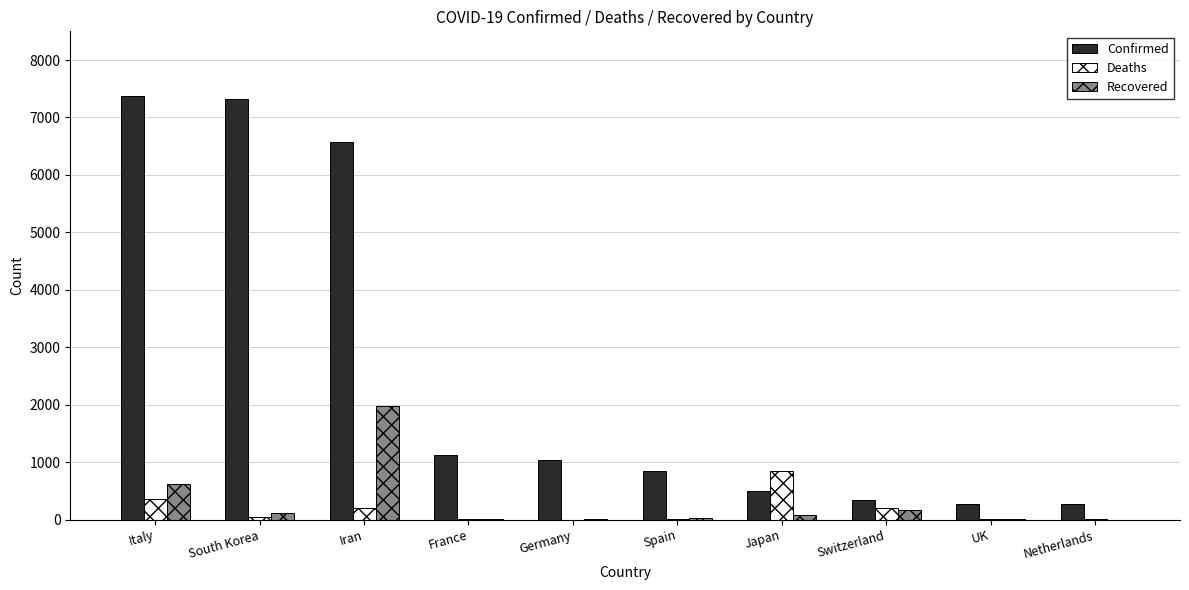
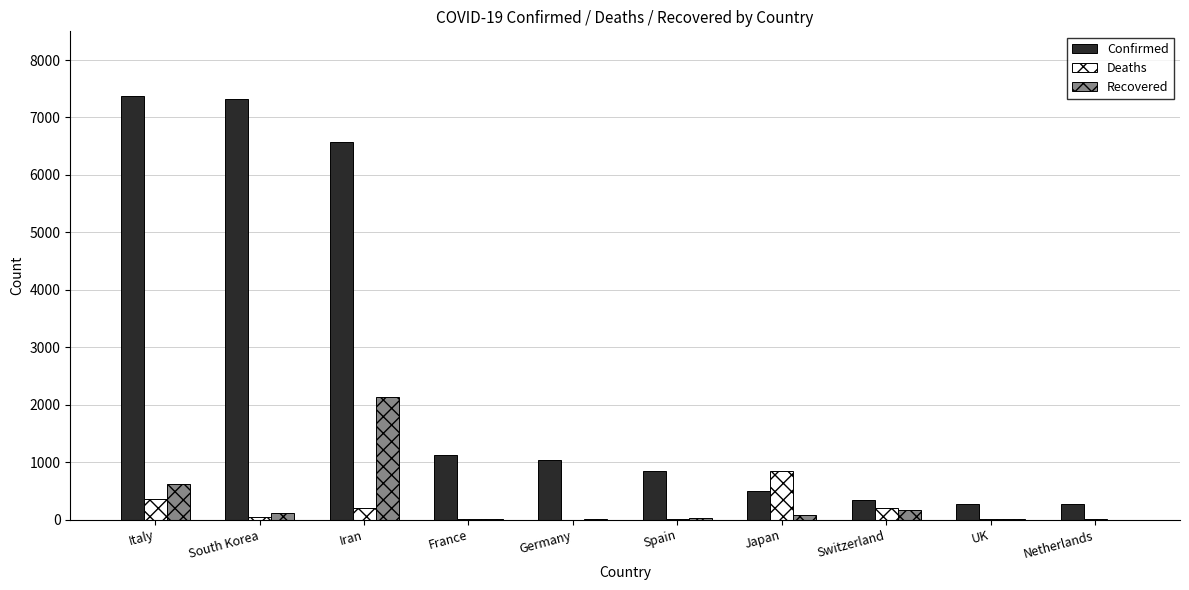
Recovered, Iran: 2000 -> 2100
